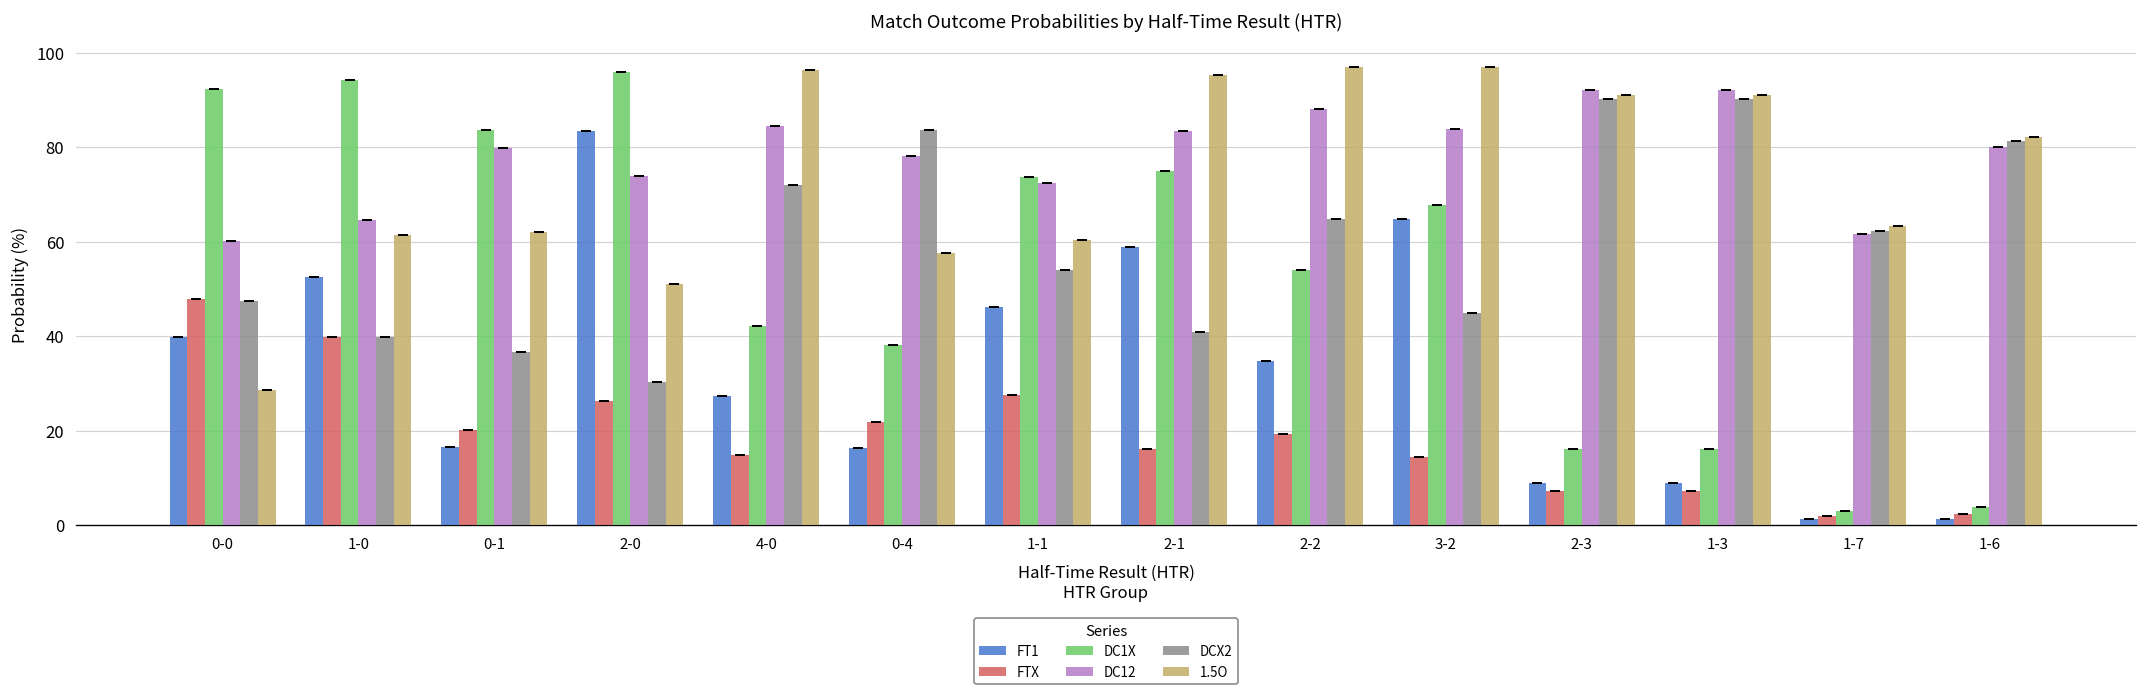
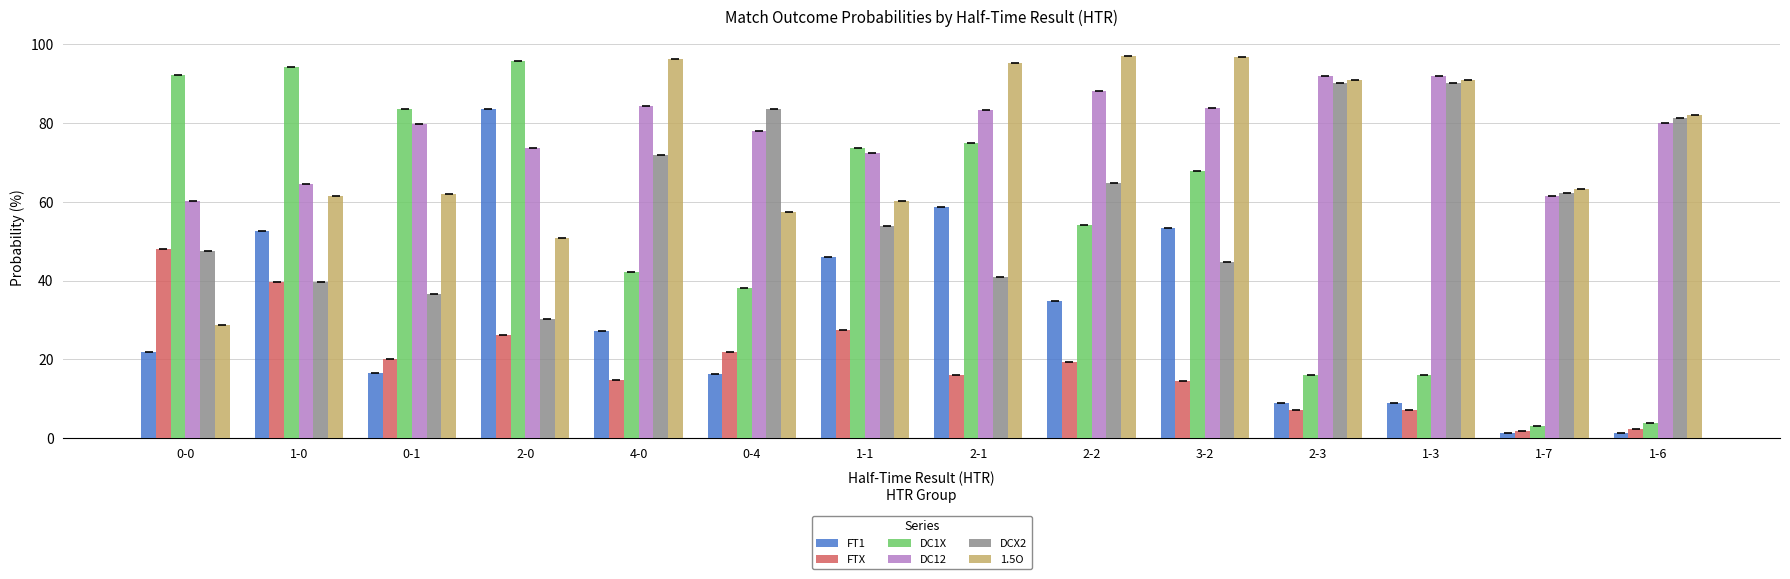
FT1, 0-0: 40 -> 22
FT1, 3-2: 65 -> 53
